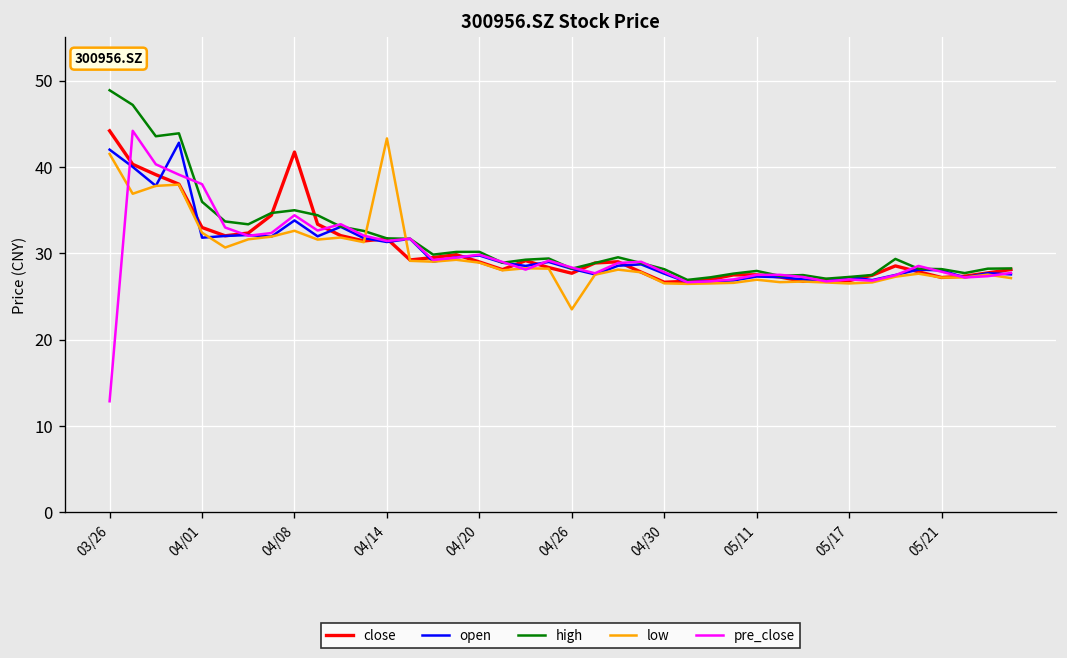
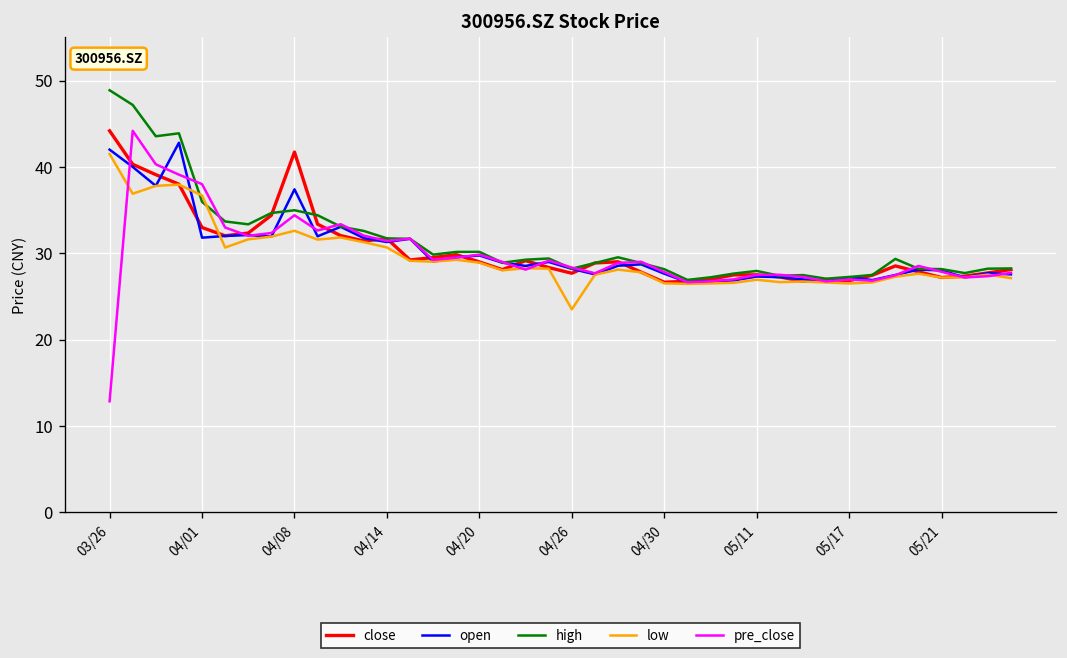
low, 04/01: 32 -> 37
open, 04/08: 34 -> 37
low, 04/14: 43 -> 31
